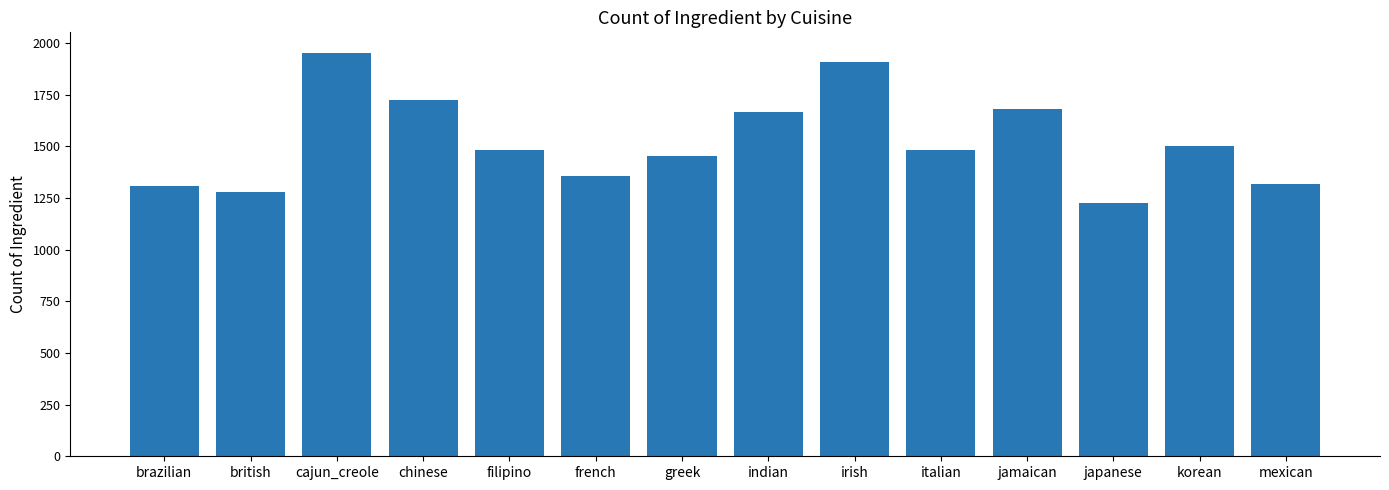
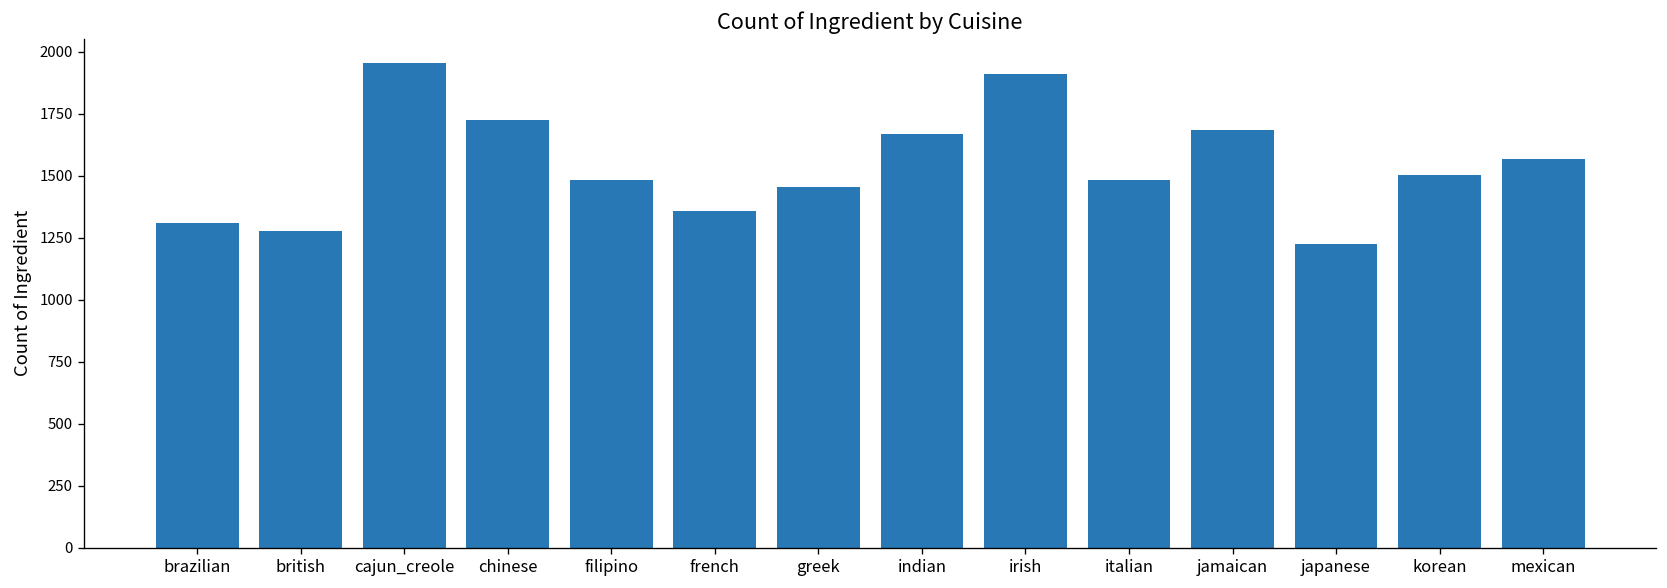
mexican: 1320 -> 1570
